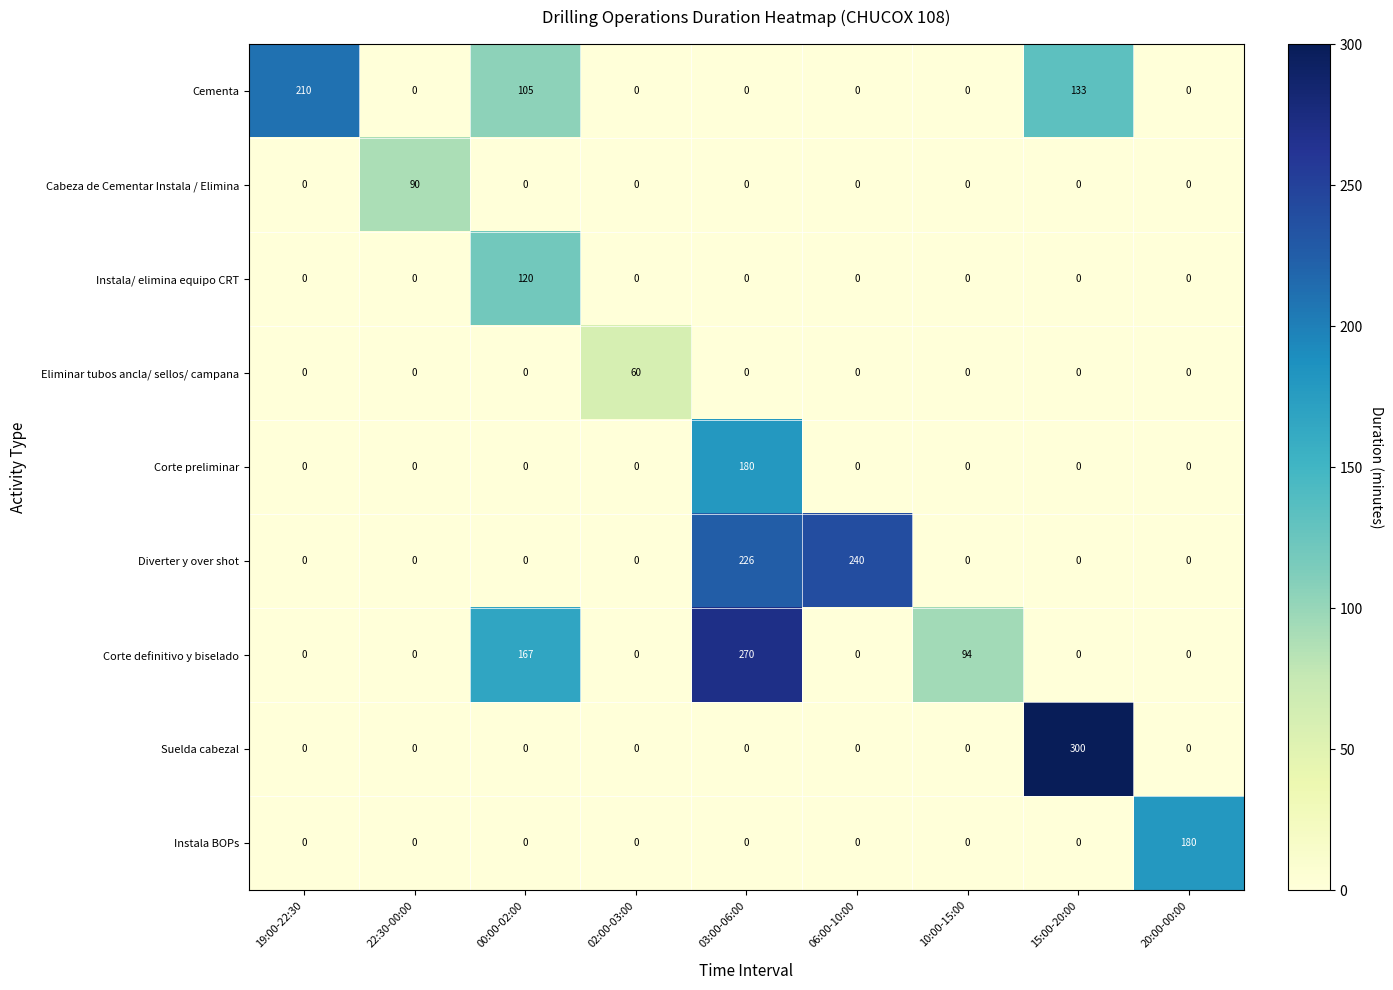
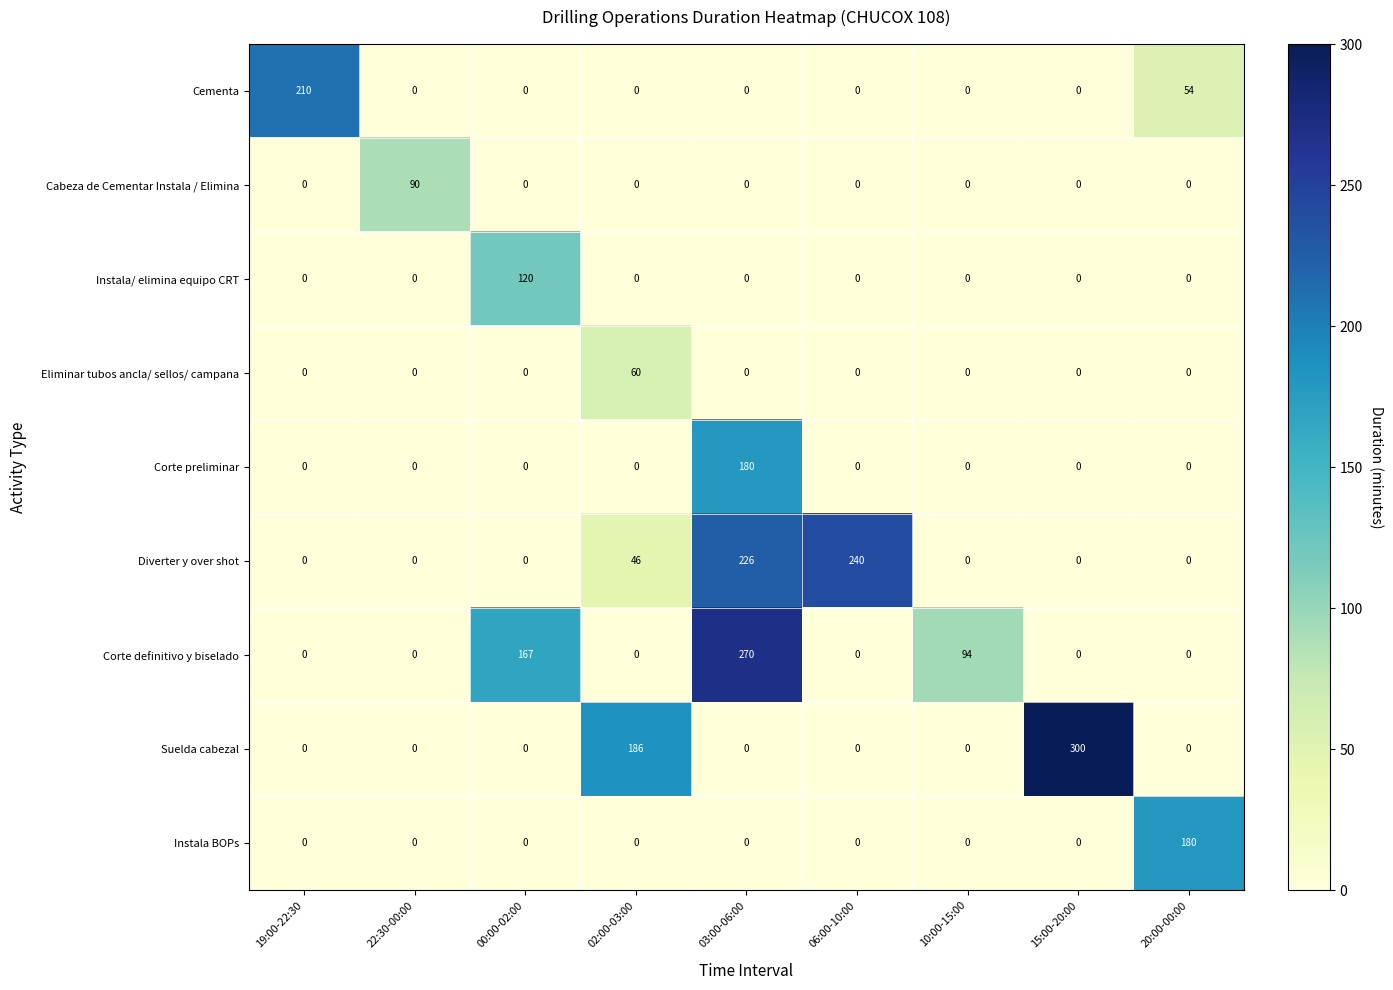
Cementa, 00:00-02:00: 105 -> 0
Cementa, 15:00-20:00: 133 -> 0
Cementa, 20:00-00:00: 0 -> 54
Diverter y over shot, 02:00-03:00: 0 -> 46
Suelda cabezal, 02:00-03:00: 0 -> 186
